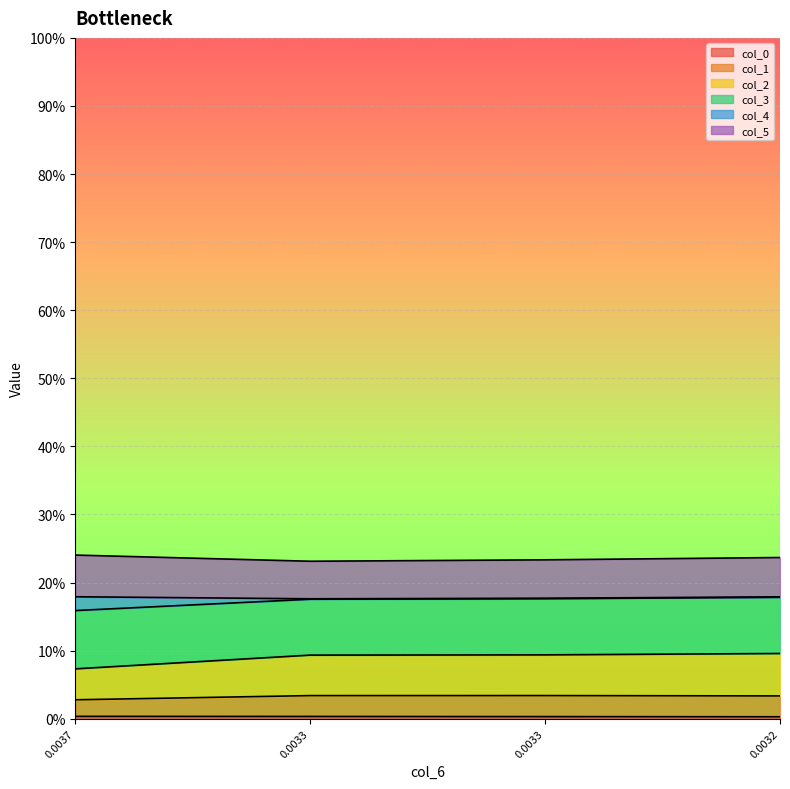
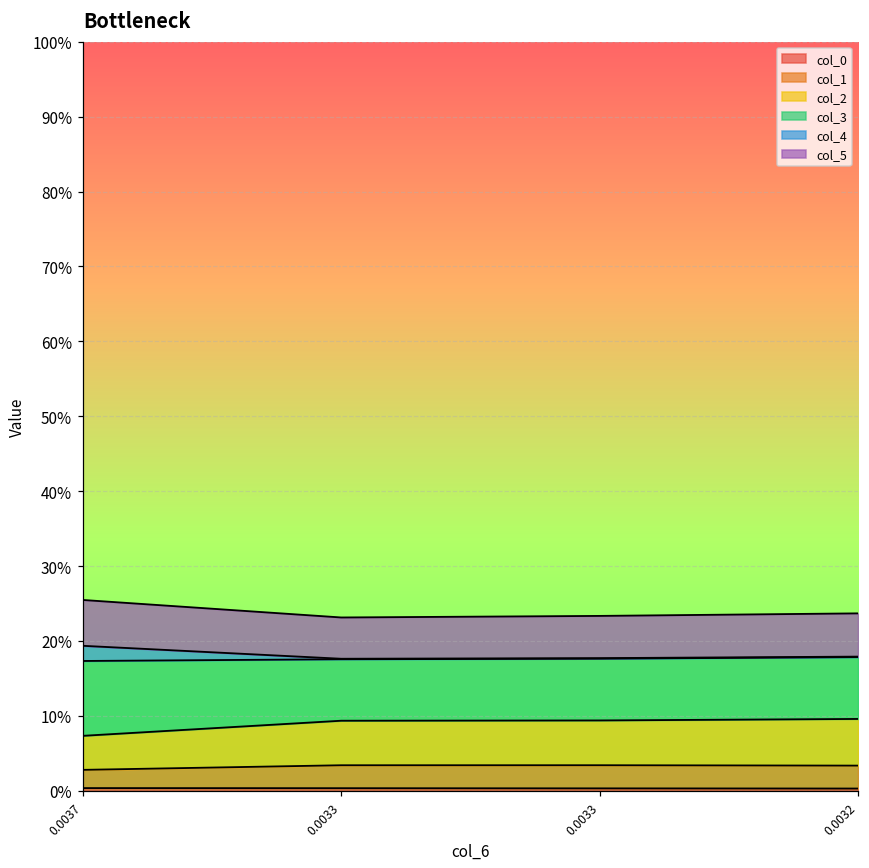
col_3, 0.0037: 9% -> 10%
